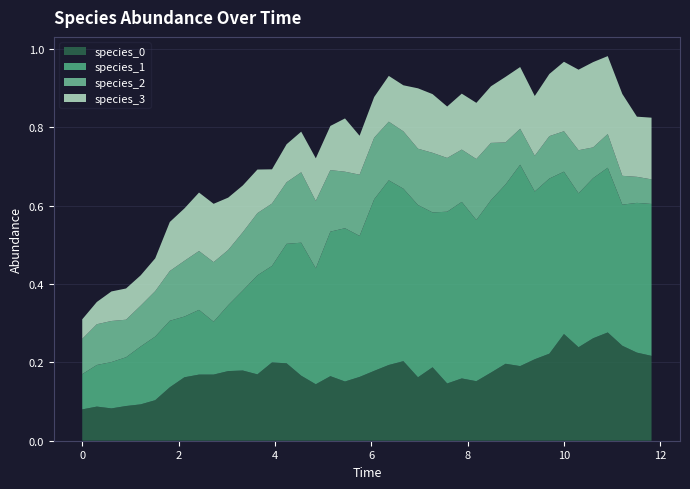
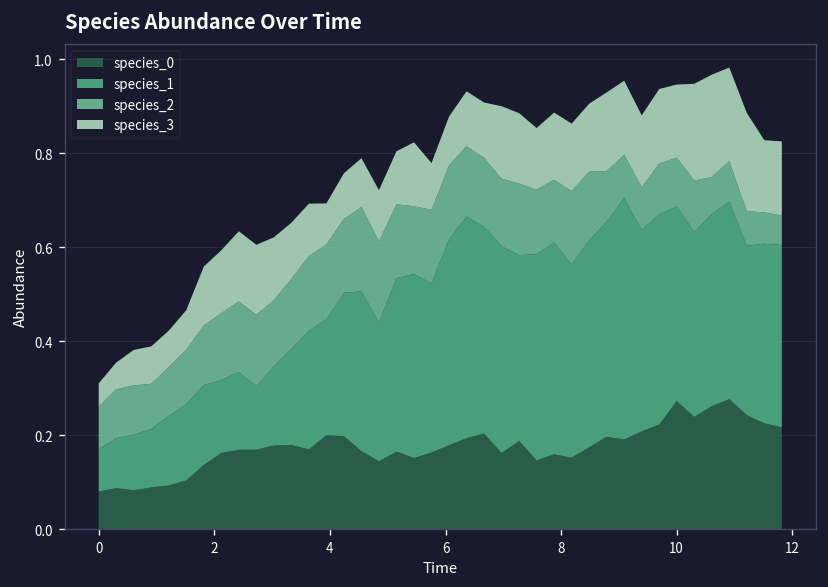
species_3, 10: 0.18 -> 0.16
